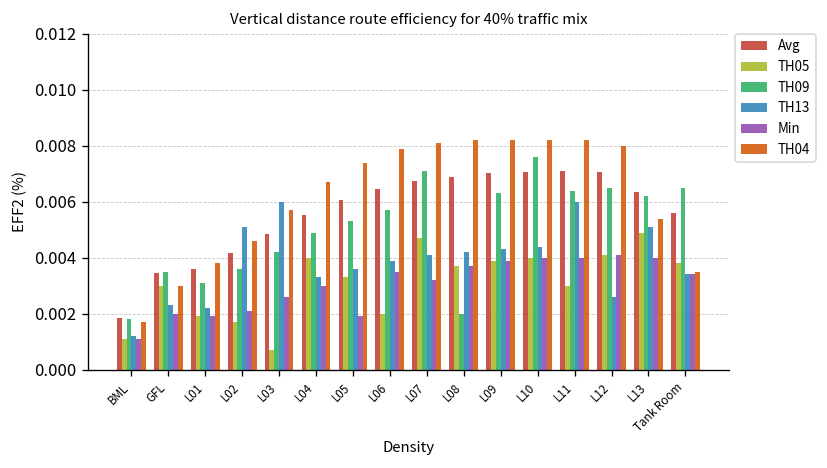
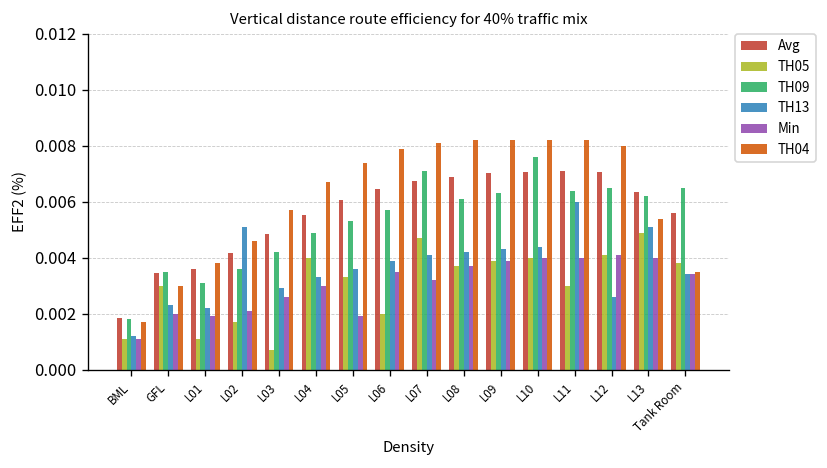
TH05, L01: 0.0019 -> 0.0011
TH13, L03: 0.0060 -> 0.0029
TH09, L08: 0.0020 -> 0.0061
